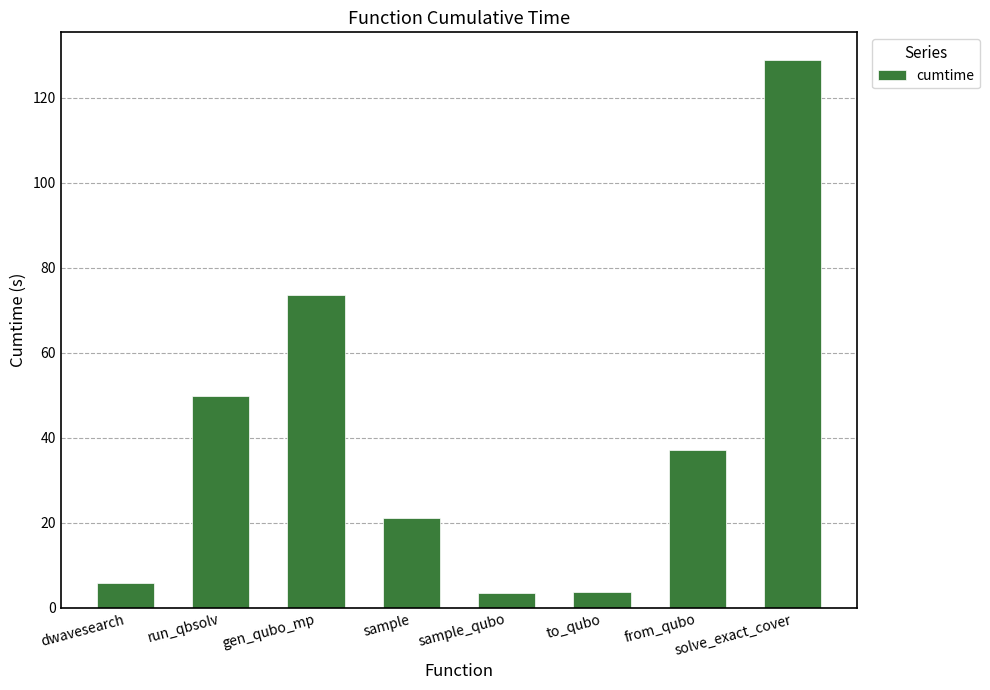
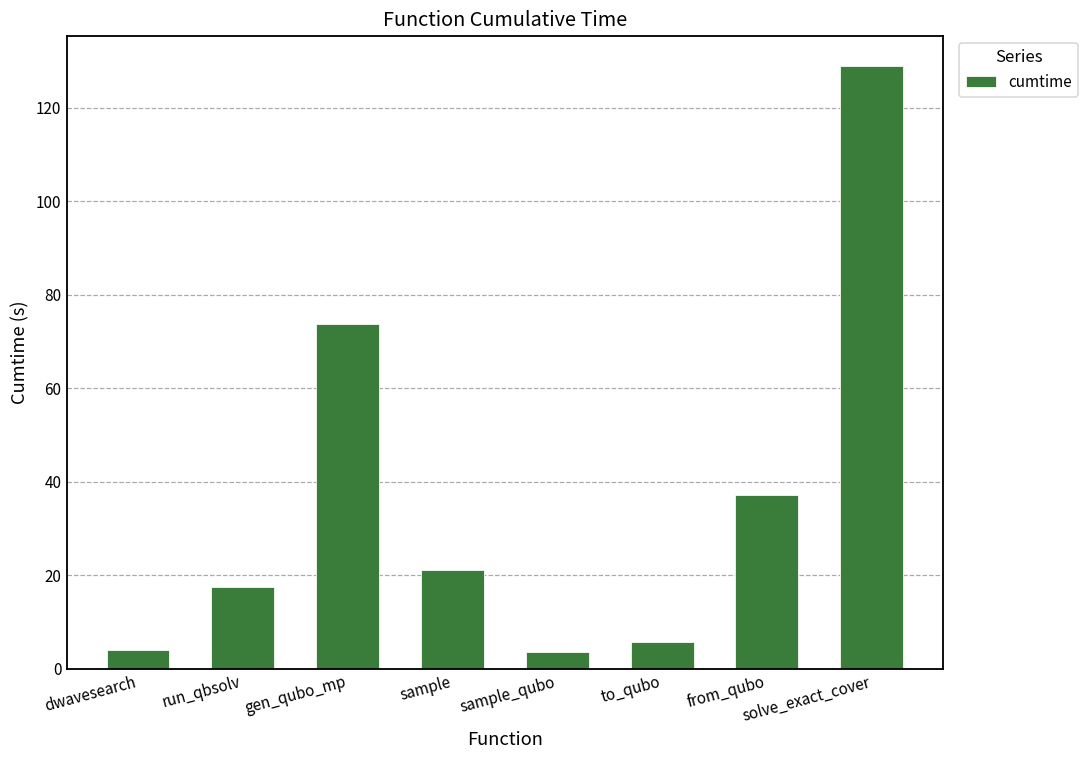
dwavesearch: 6 -> 4
run_qbsolv: 50 -> 17
to_qubo: 4 -> 6
